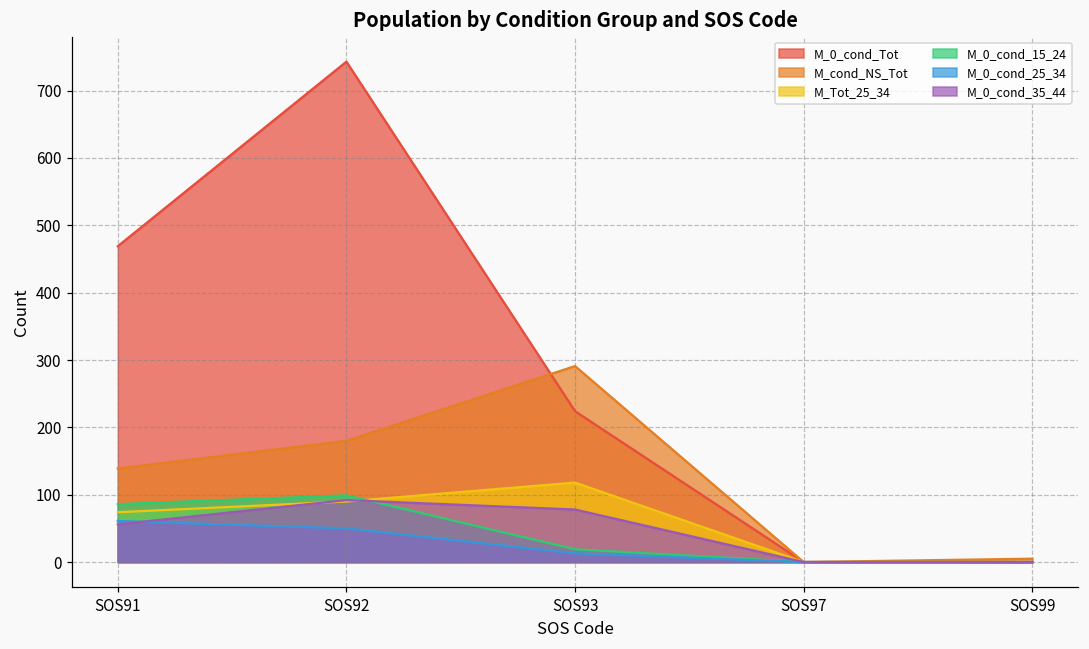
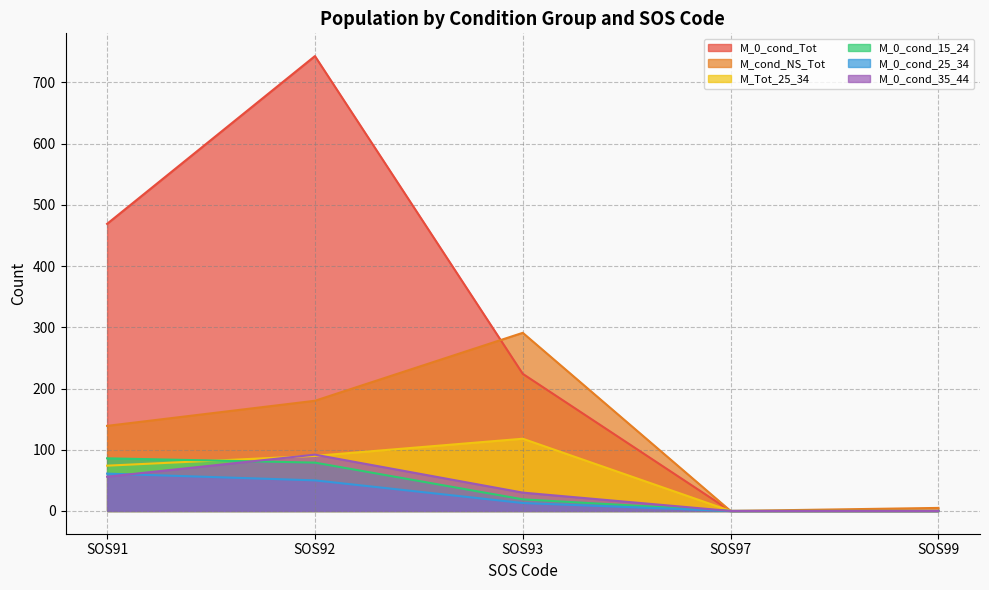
M_0_cond_15_24, SOS92: 100 -> 80
M_0_cond_35_44, SOS93: 80 -> 30
